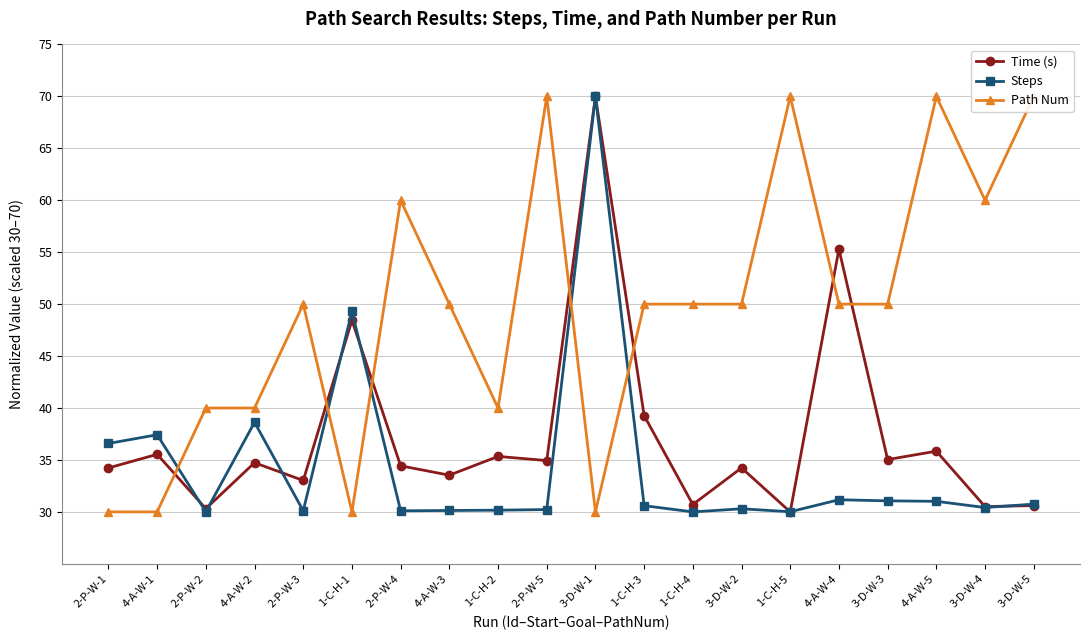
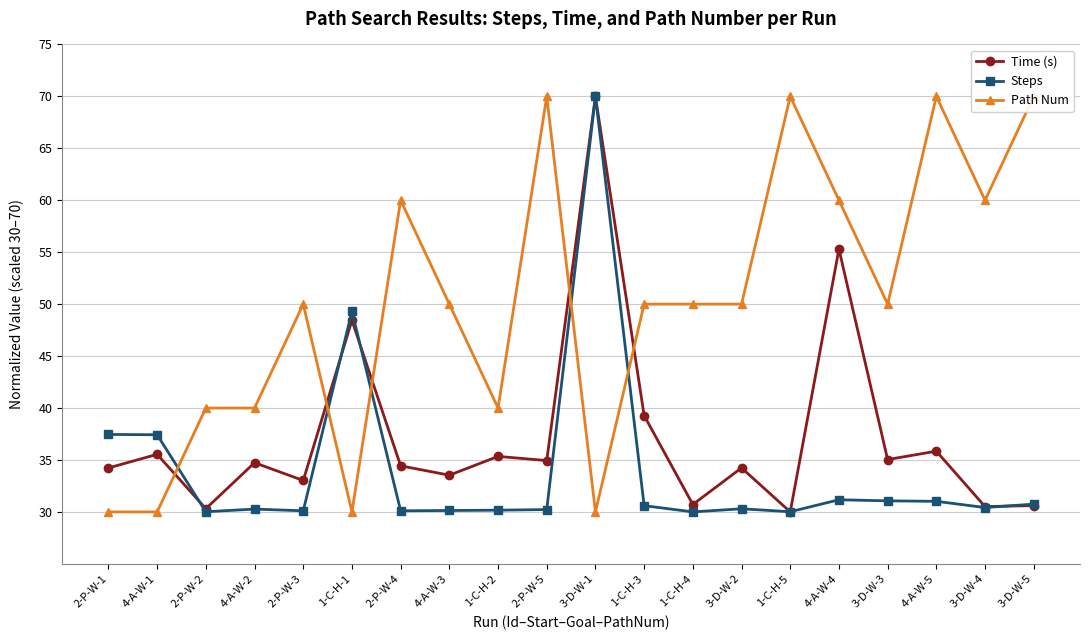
Steps, 2-P-W-1: 36.6 -> 37.5
Steps, 4-A-W-2: 38.6 -> 30.3
Path Num, 4-A-W-4: 50.0 -> 60.0
